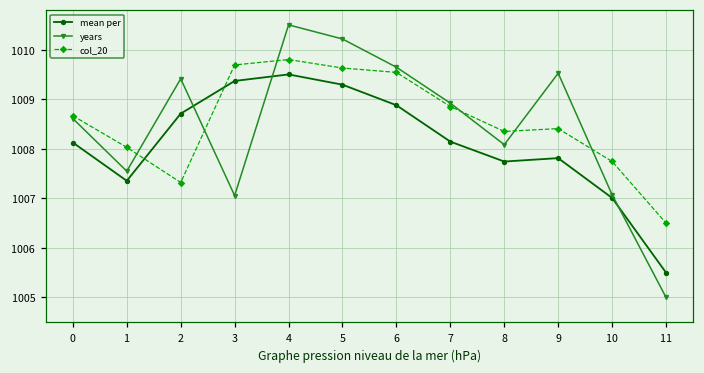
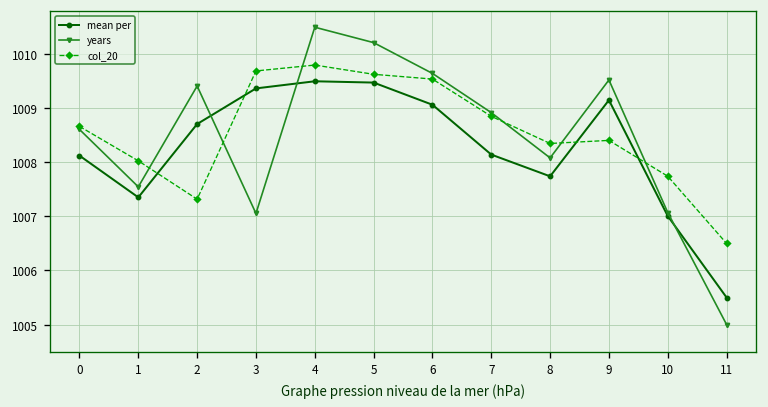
mean per, 5: 1009.3 -> 1009.5
mean per, 6: 1008.9 -> 1009.1
mean per, 9: 1007.8 -> 1009.2
